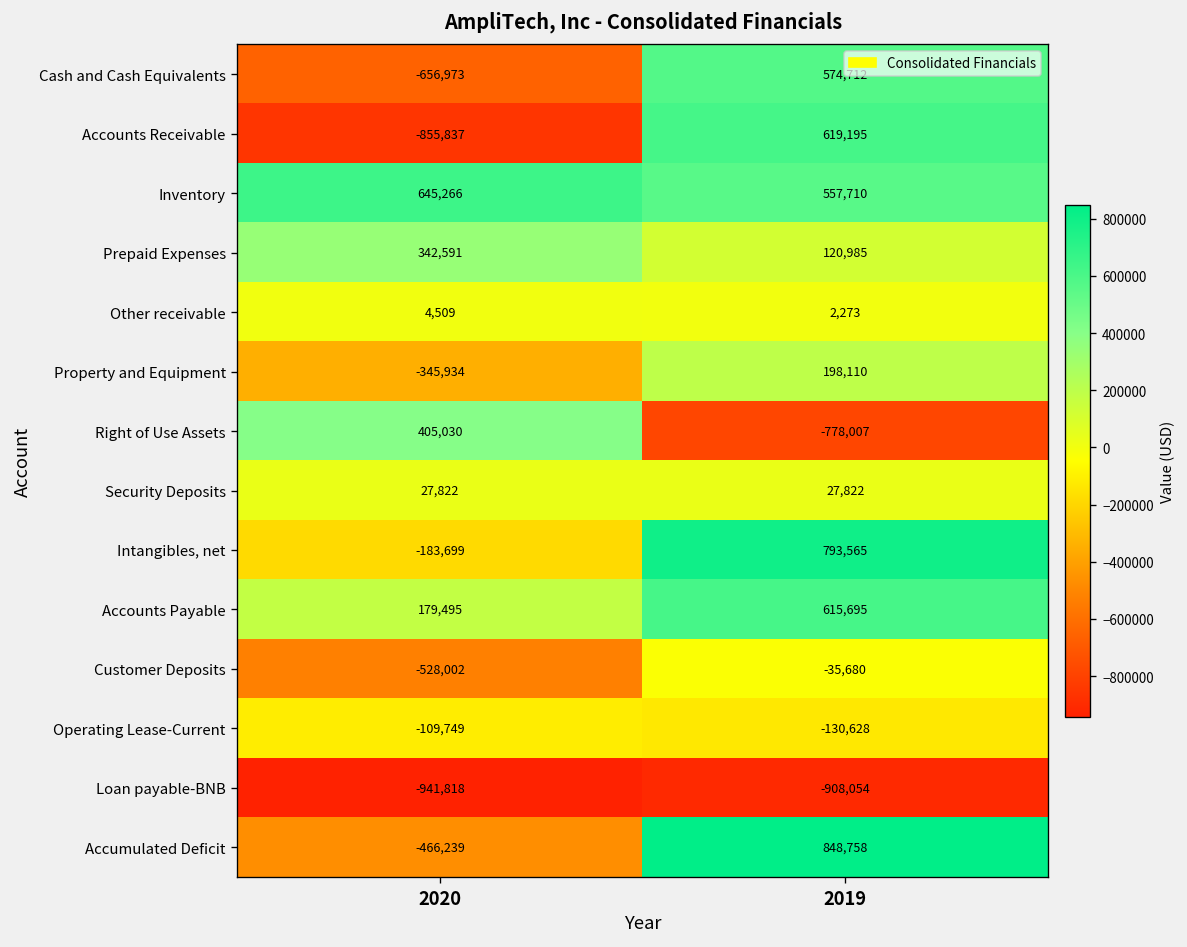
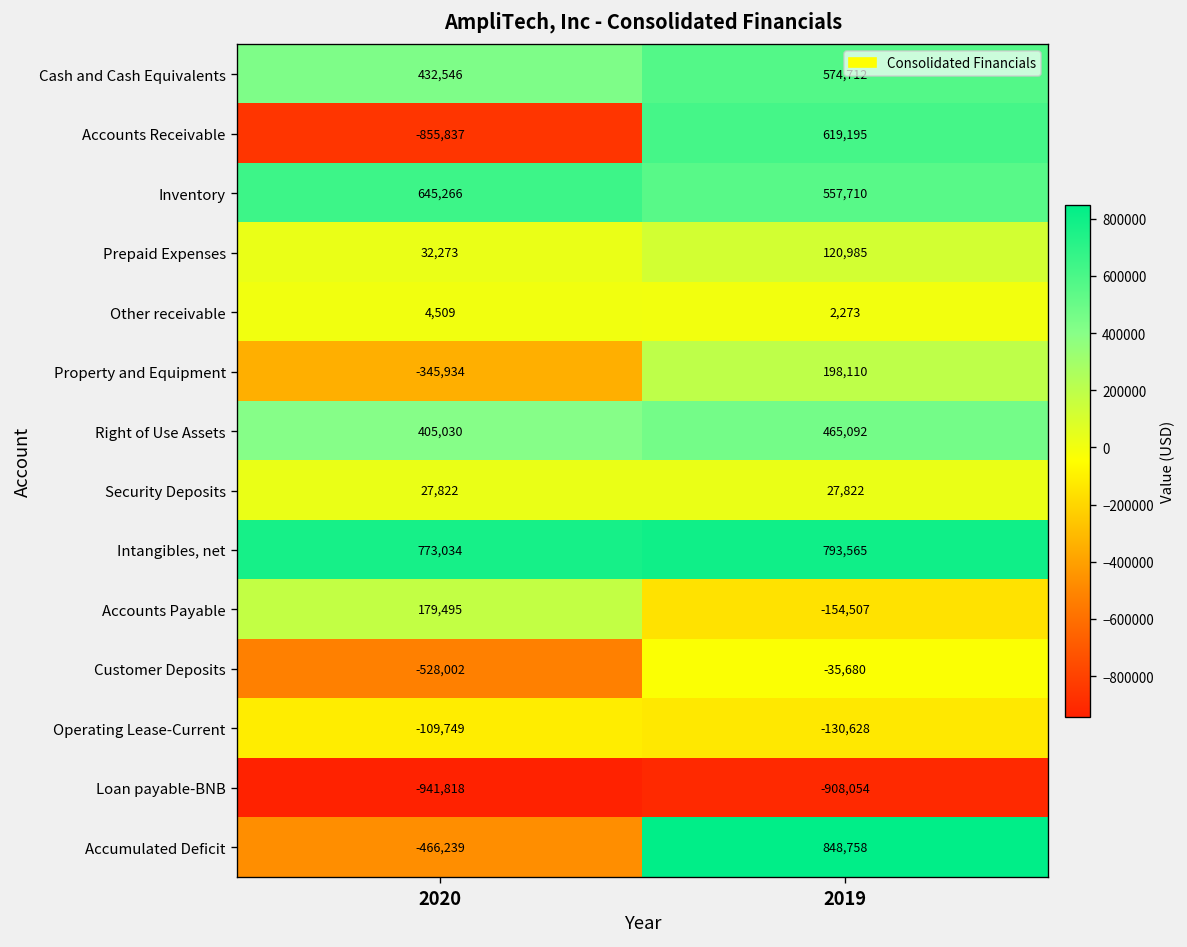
Cash and Cash Equivalents, 2020: -656,973 -> 432,546
Prepaid Expenses, 2020: 342,591 -> 32,273
Right of Use Assets, 2019: -778,007 -> 465,092
Intangibles, net, 2020: -183,699 -> 773,034
Accounts Payable, 2019: 615,695 -> -154,507
